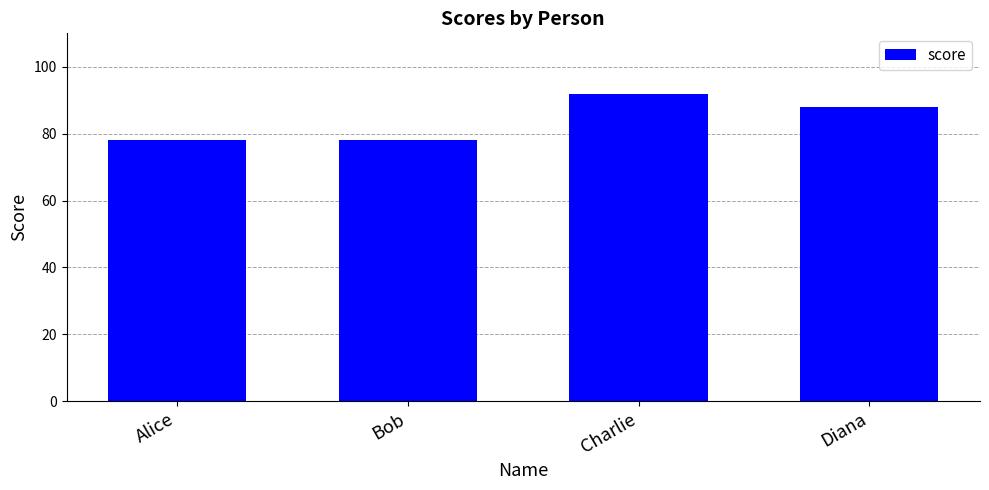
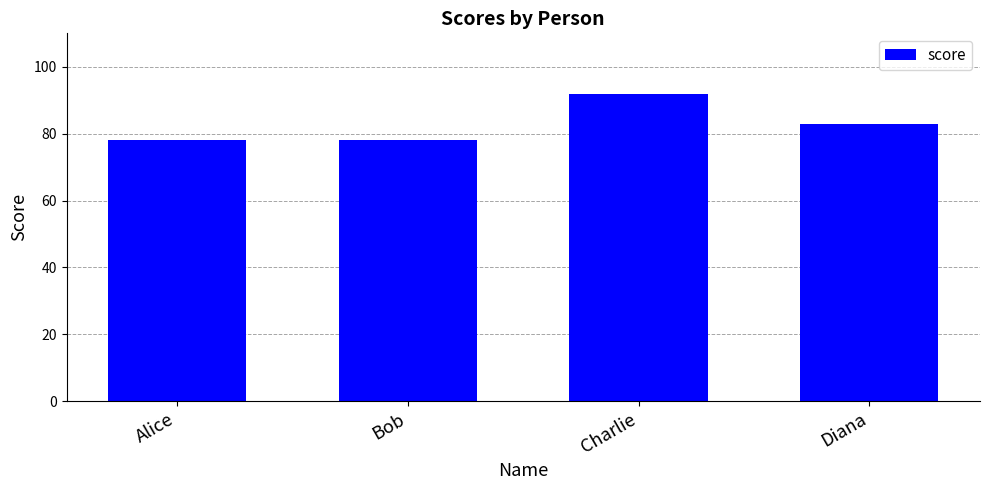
Diana: 88 -> 83
